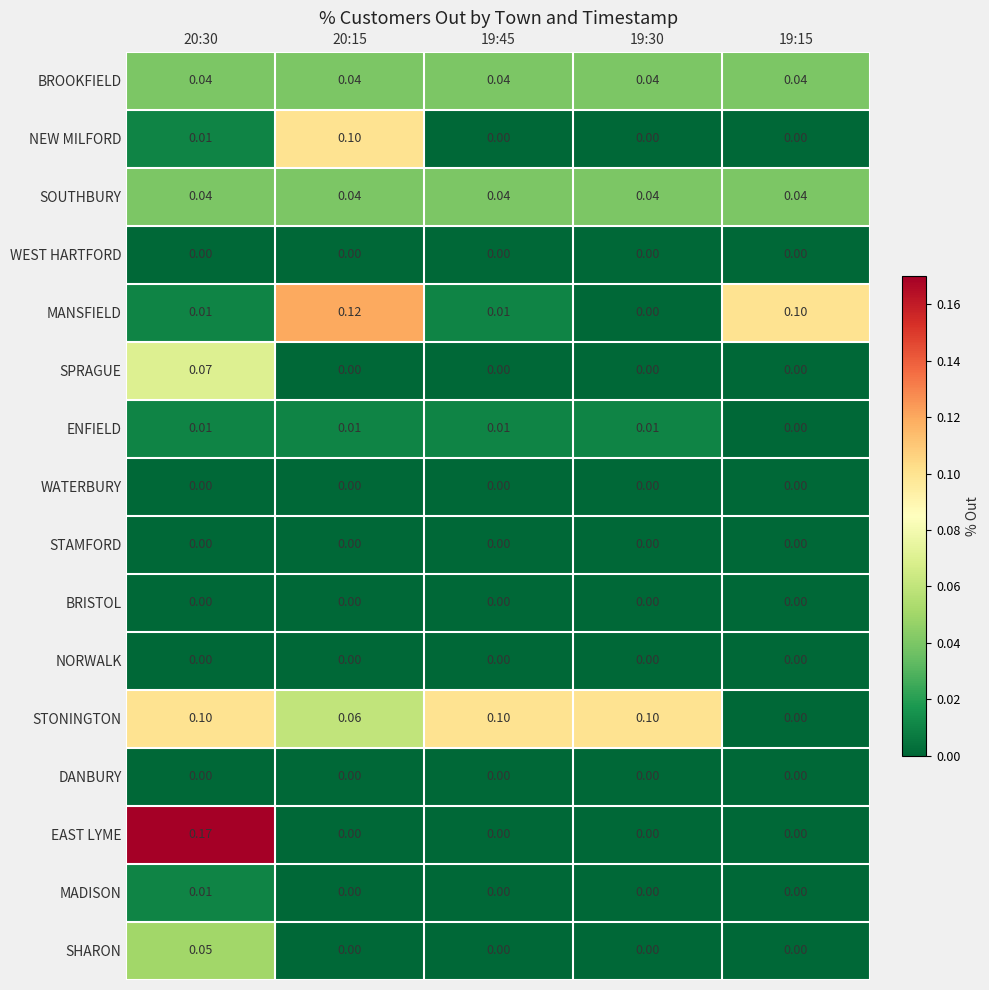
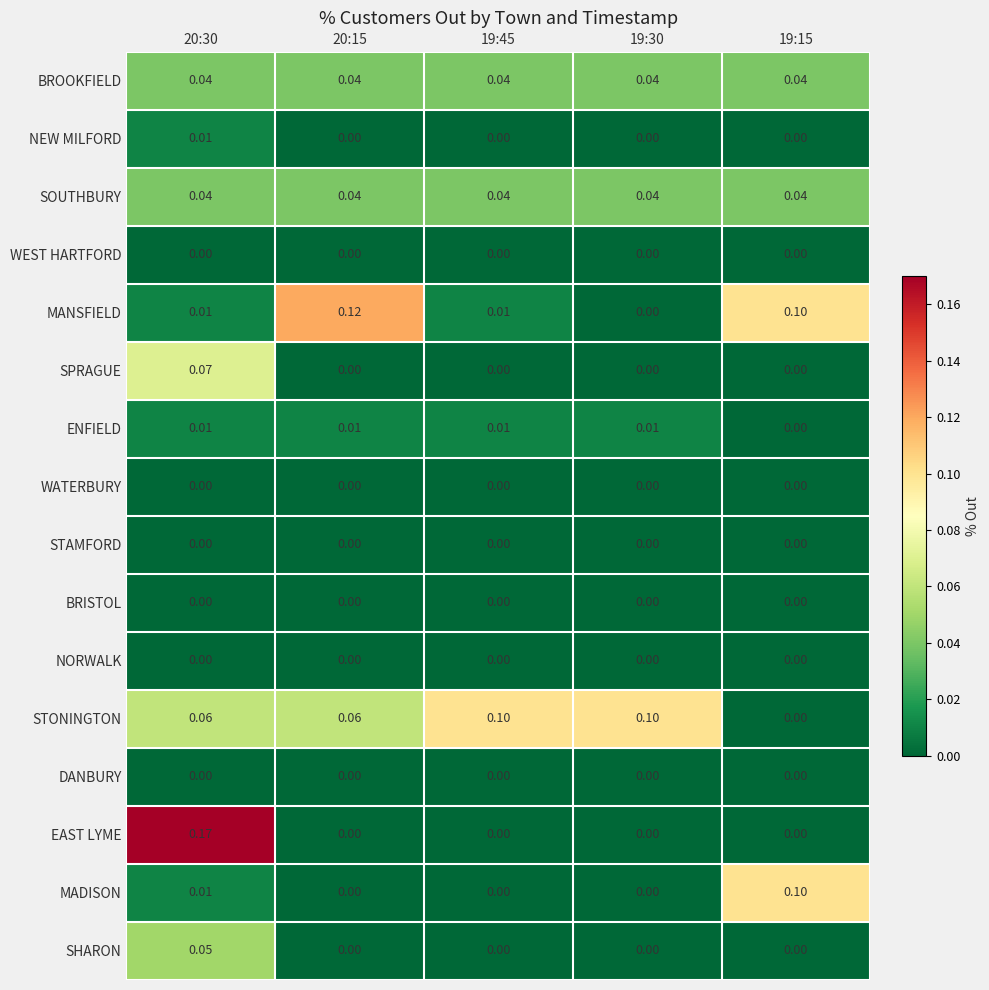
NEW MILFORD, 20:15: 0.10 -> 0.00
STONINGTON, 20:30: 0.10 -> 0.06
MADISON, 19:15: 0.00 -> 0.10
